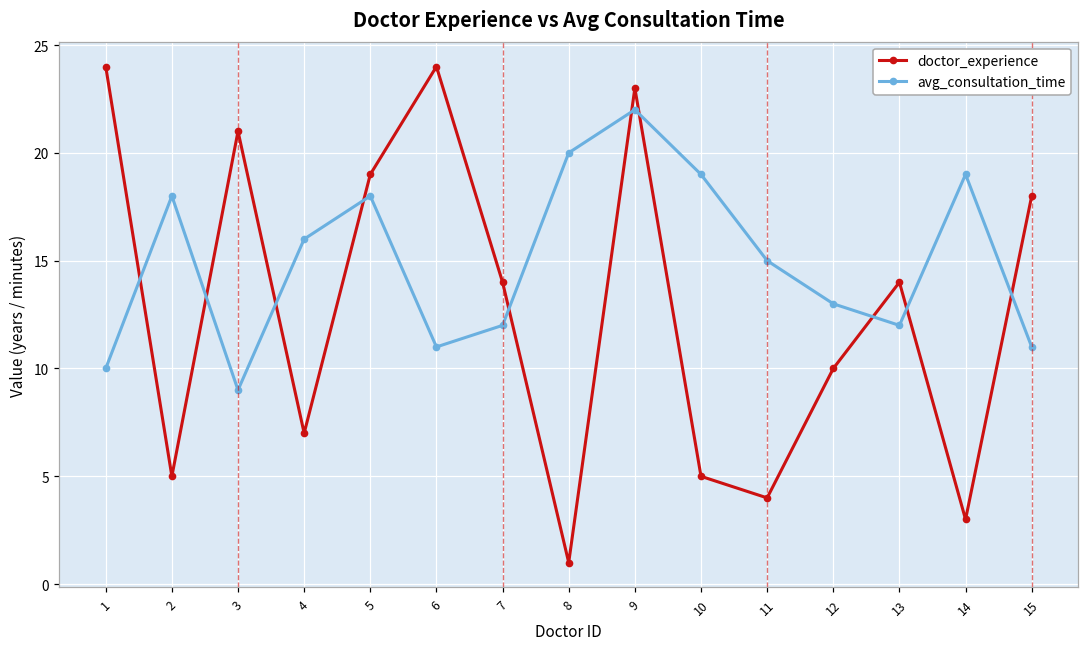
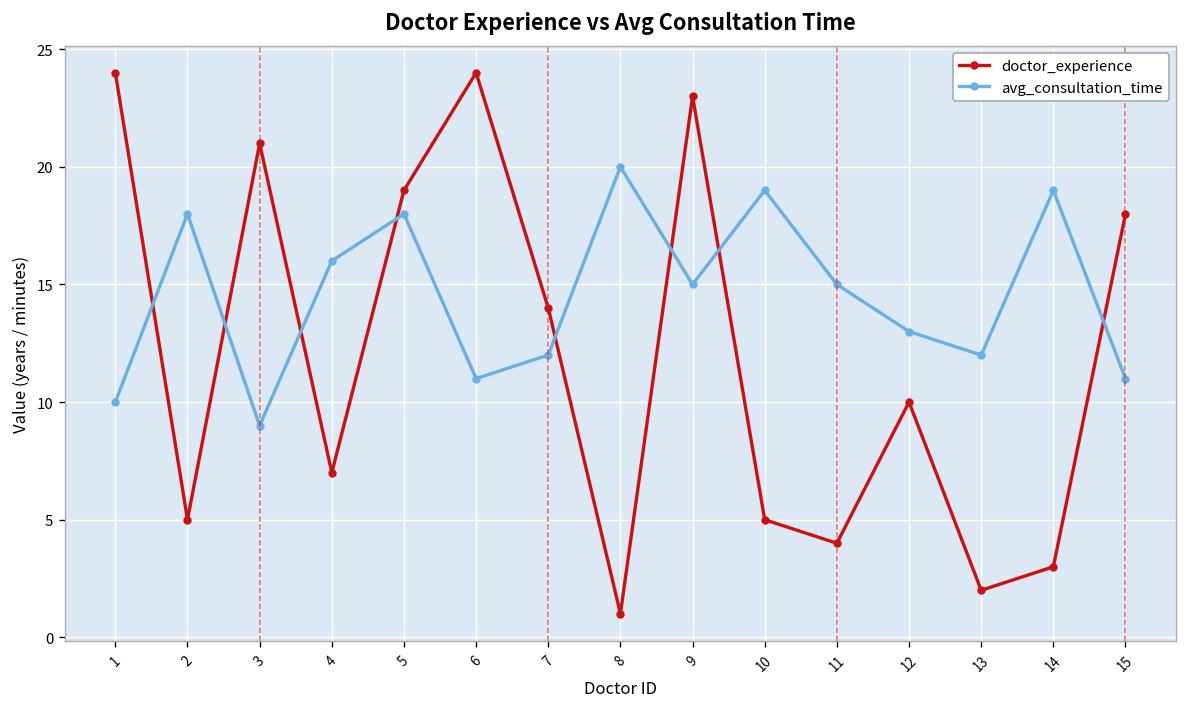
avg_consultation_time, 9: 22 -> 15
doctor_experience, 13: 14 -> 2
